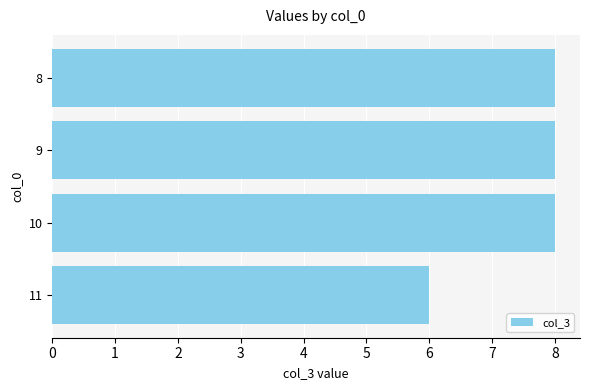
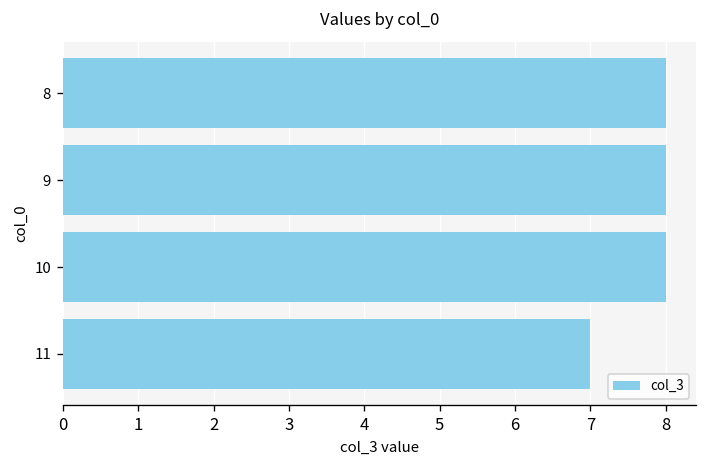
11: 6 -> 7
